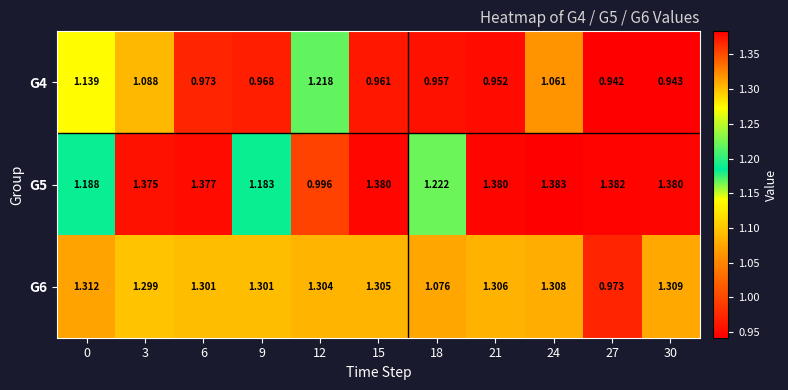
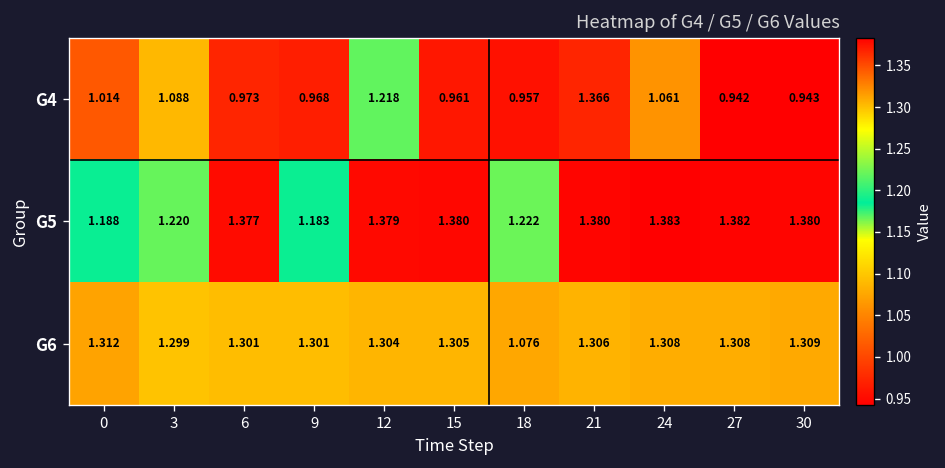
G4, 0: 1.139 -> 1.014
G4, 21: 0.952 -> 1.366
G5, 3: 1.375 -> 1.220
G5, 12: 0.996 -> 1.379
G6, 27: 0.973 -> 1.308
